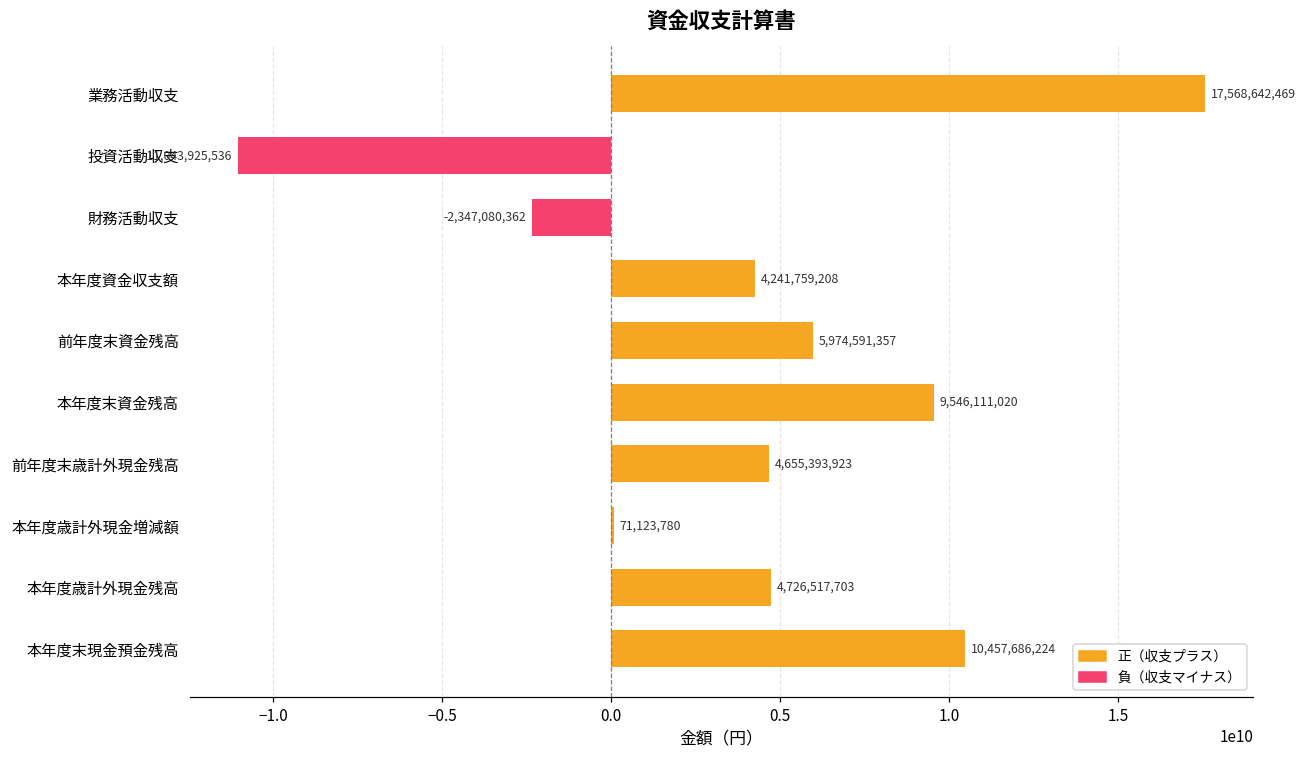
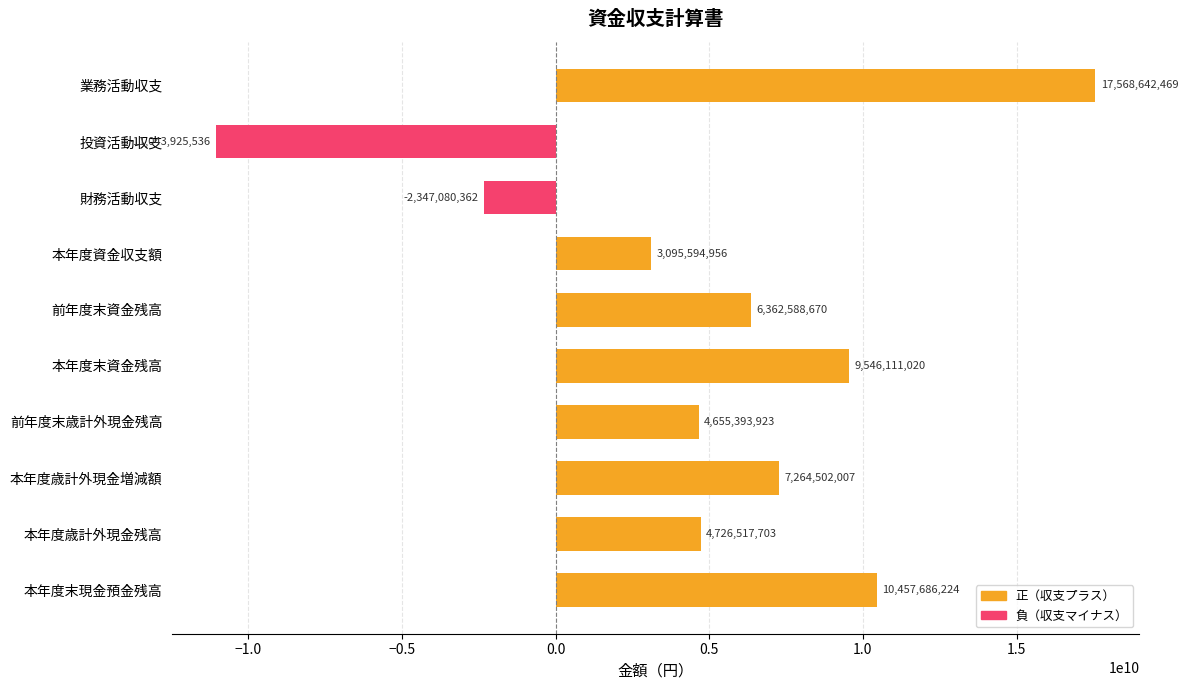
本年度資金収支額: 4,241,759,208 -> 3,095,594,956
前年度末資金残高: 5,974,591,357 -> 6,362,588,670
本年度歳計外現金増減額: 71,123,780 -> 7,264,502,007
